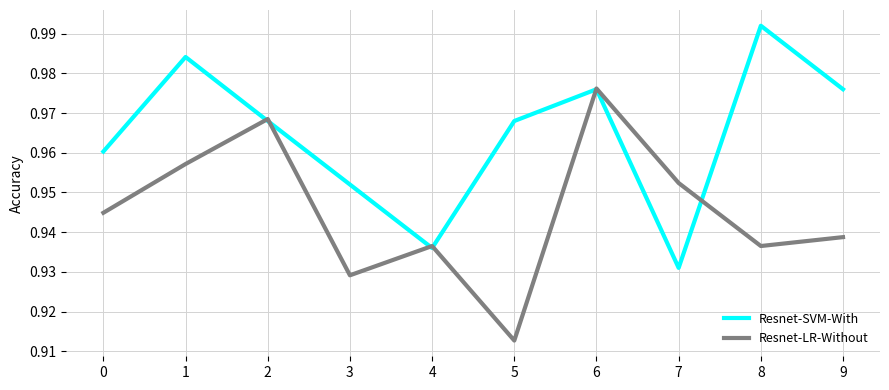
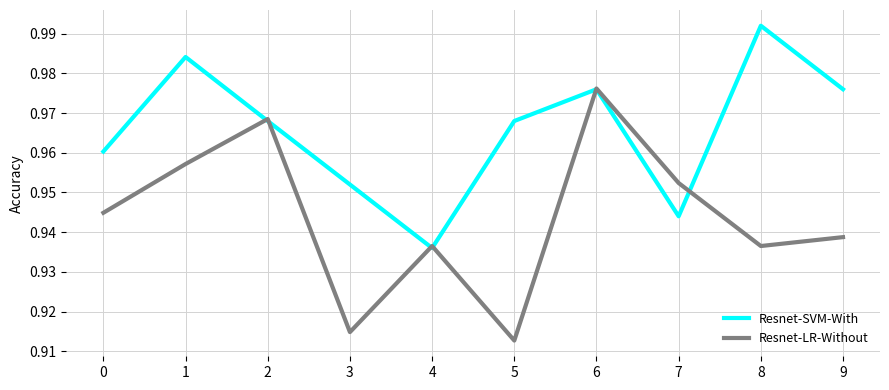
Resnet-LR-Without, 3: 0.929 -> 0.915
Resnet-SVM-With, 7: 0.931 -> 0.944
